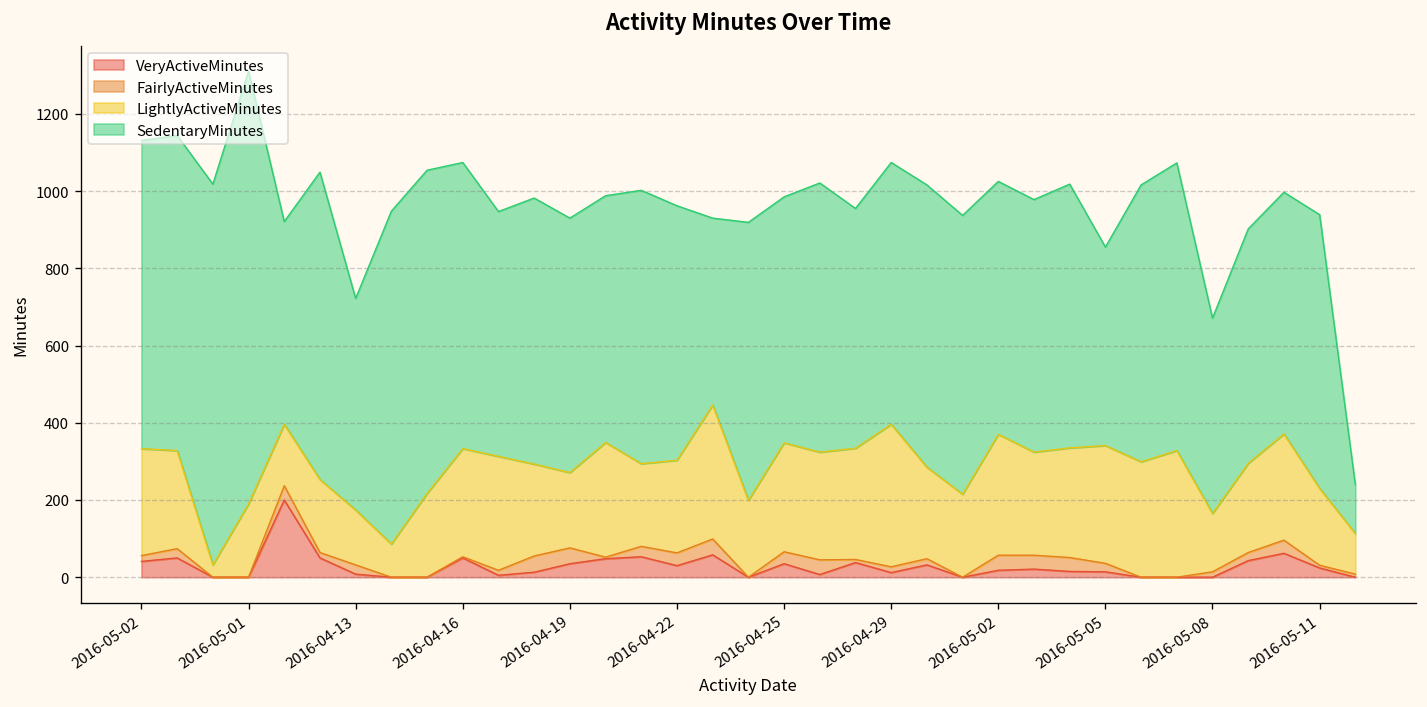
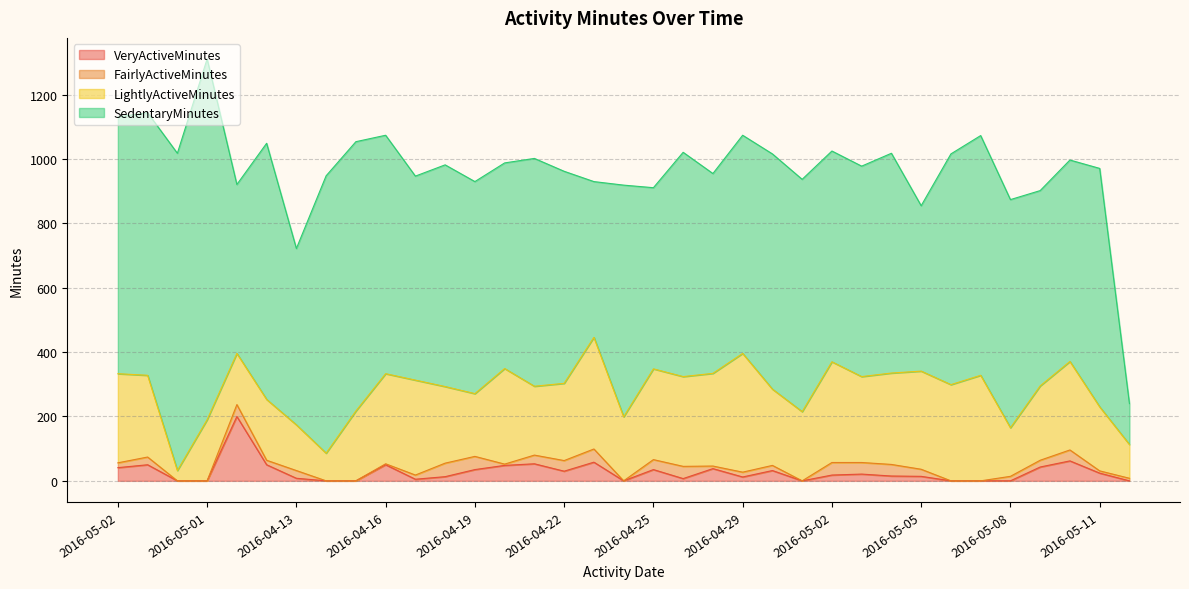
SedentaryMinutes, 2016-04-25: 640 -> 560
SedentaryMinutes, 2016-05-08: 510 -> 710
SedentaryMinutes, 2016-05-11: 710 -> 740
